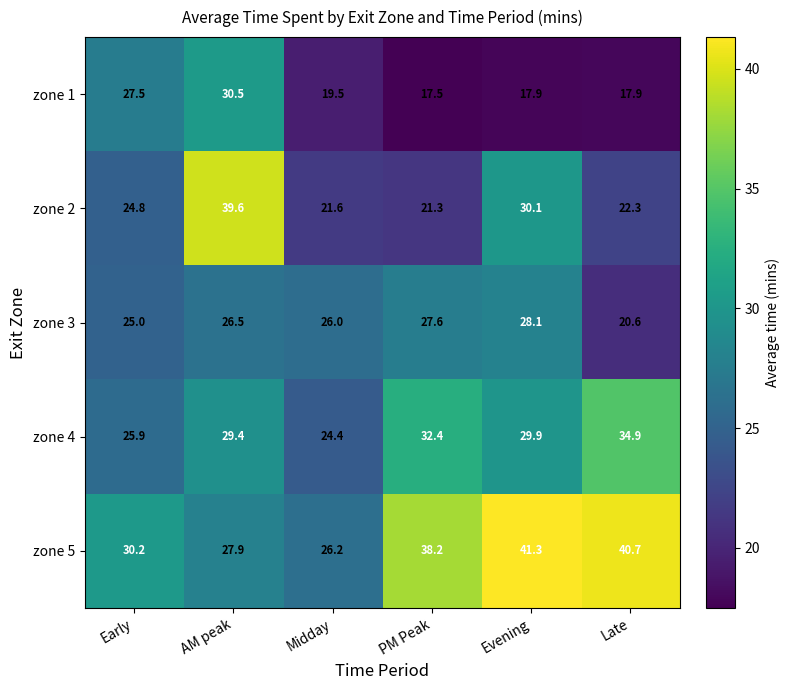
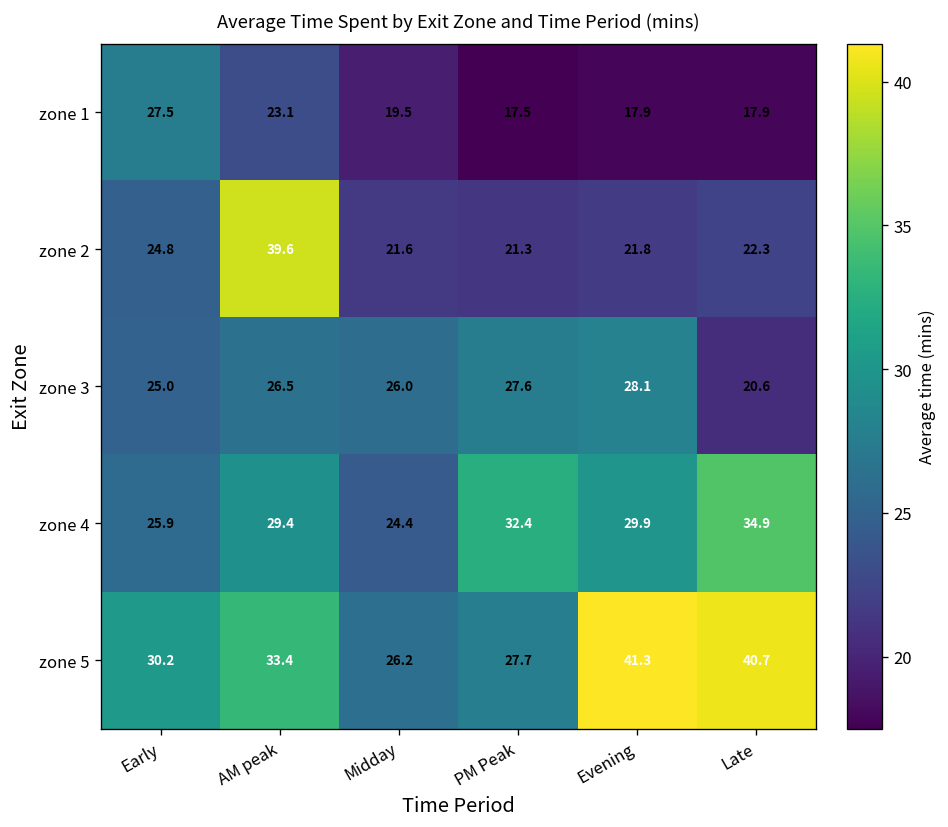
zone 1, AM peak: 30.5 -> 23.1
zone 2, Evening: 30.1 -> 21.8
zone 5, AM peak: 27.9 -> 33.4
zone 5, PM Peak: 38.2 -> 27.7
